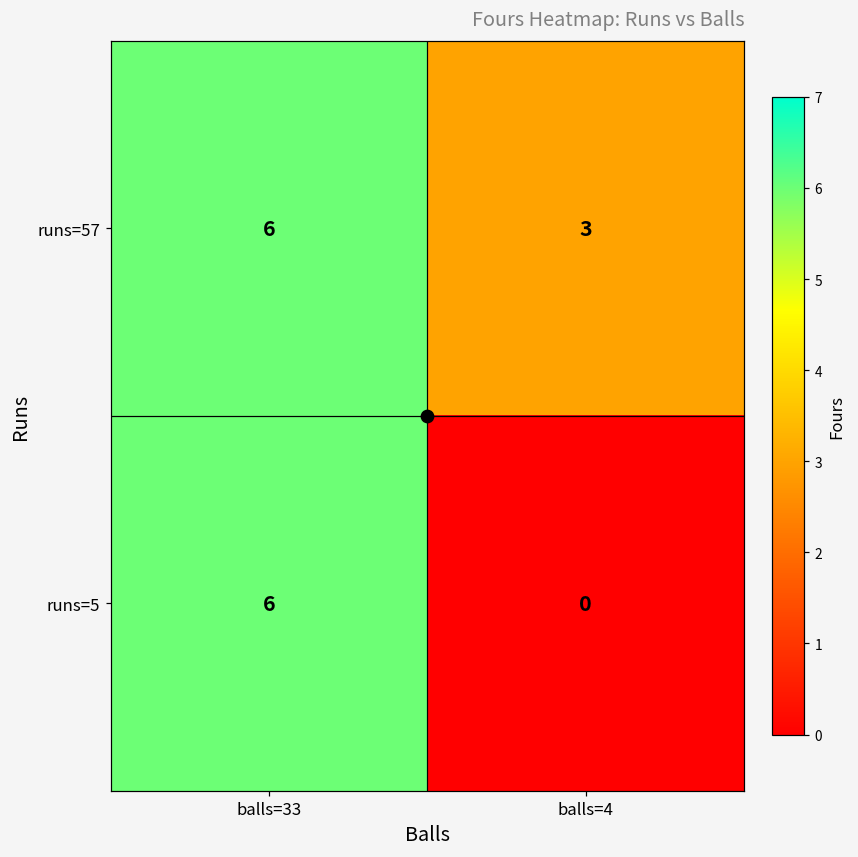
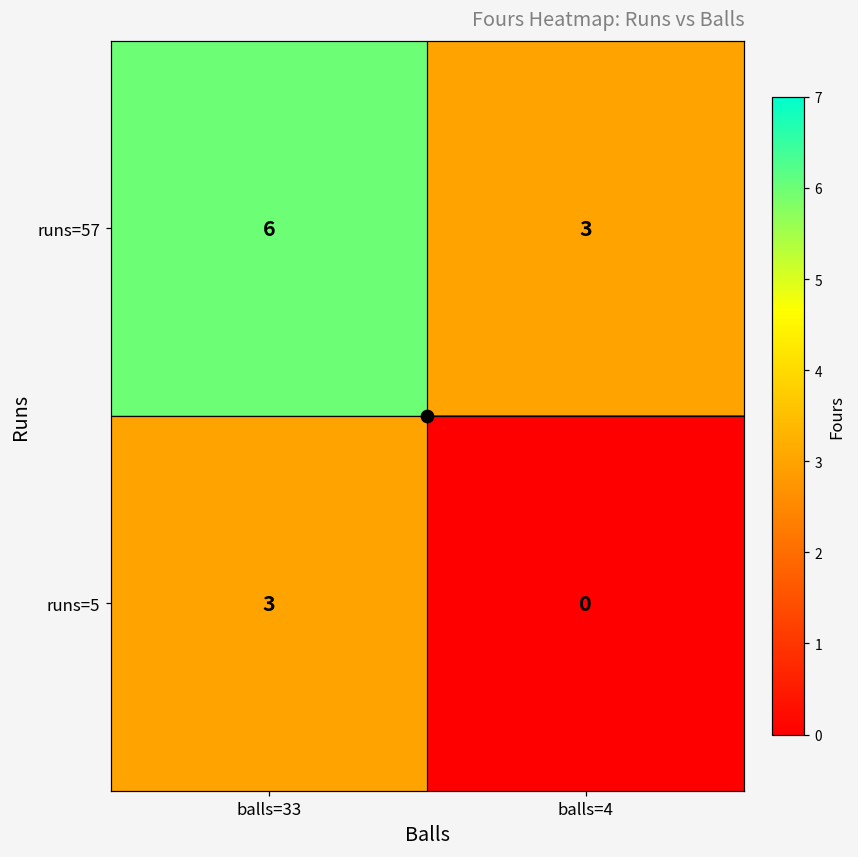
runs=5, balls=33: 6 -> 3
